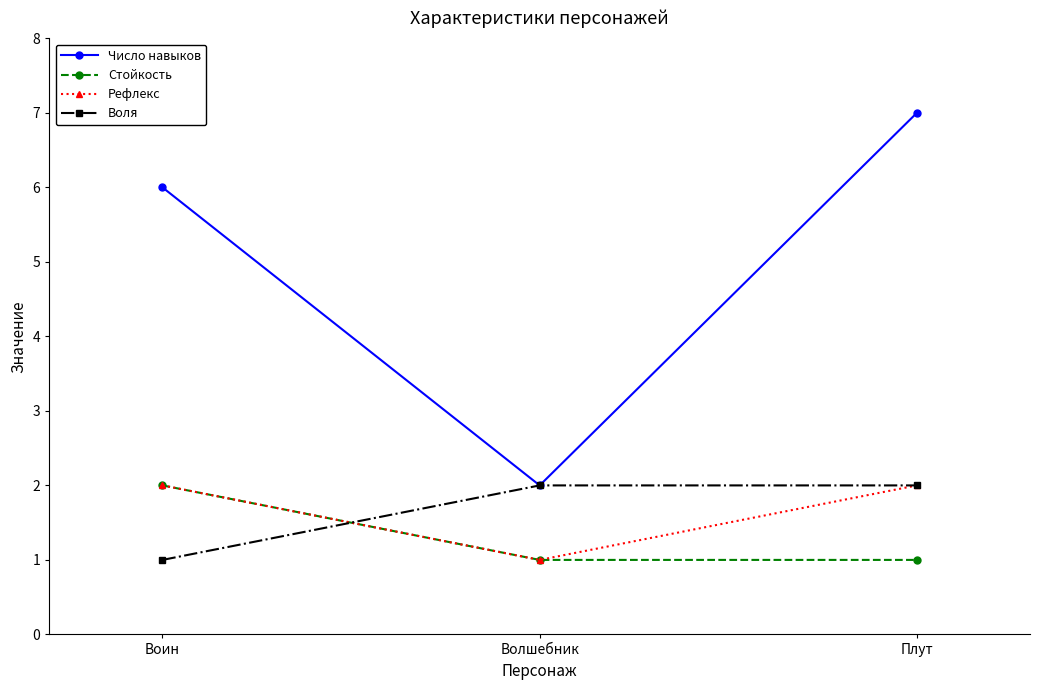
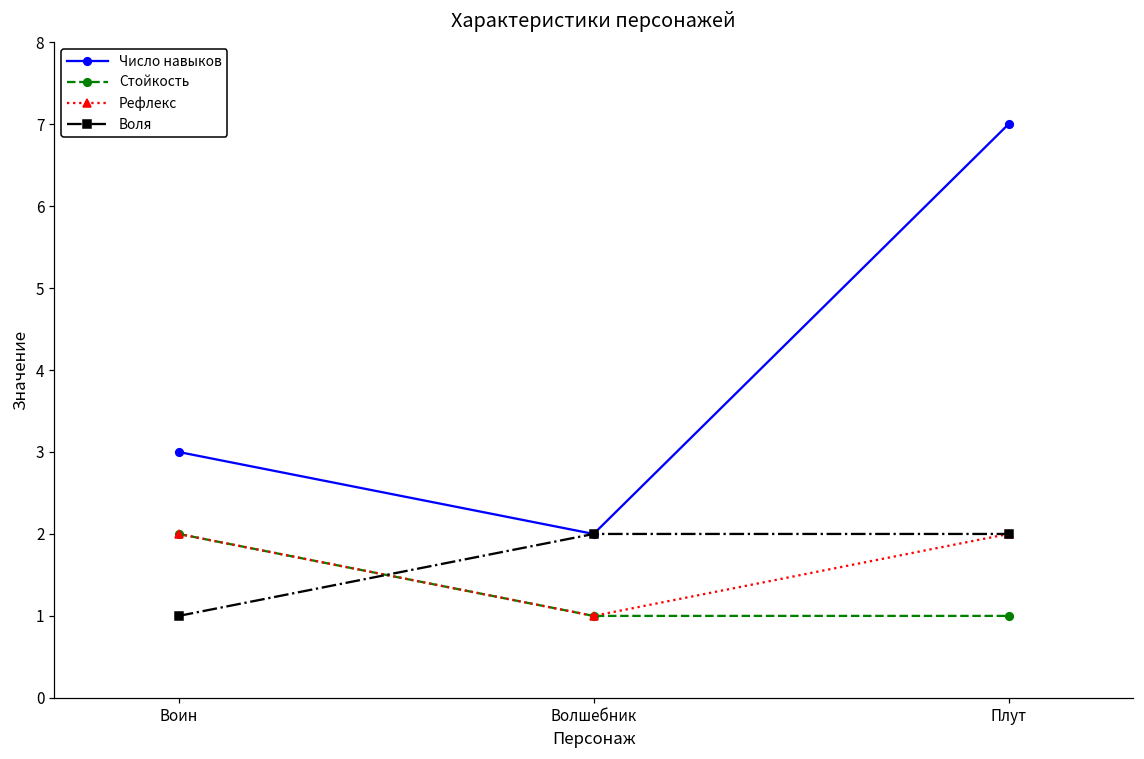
Число навыков, Воин: 6 -> 3
